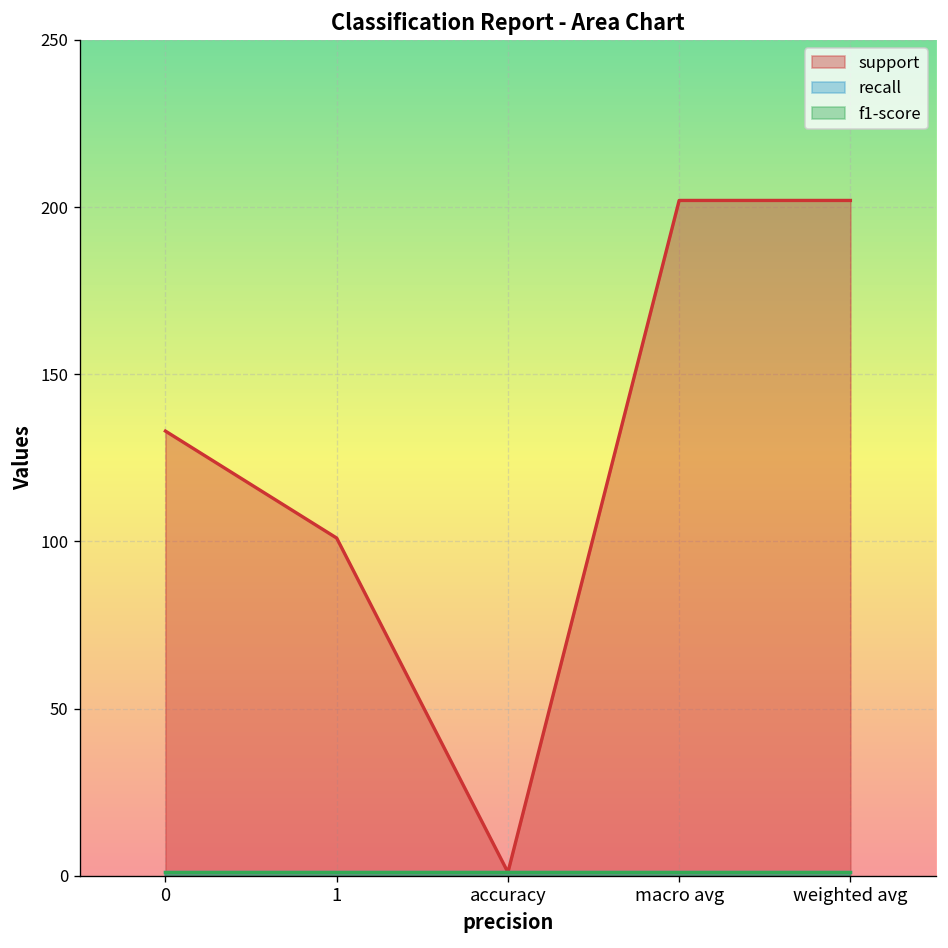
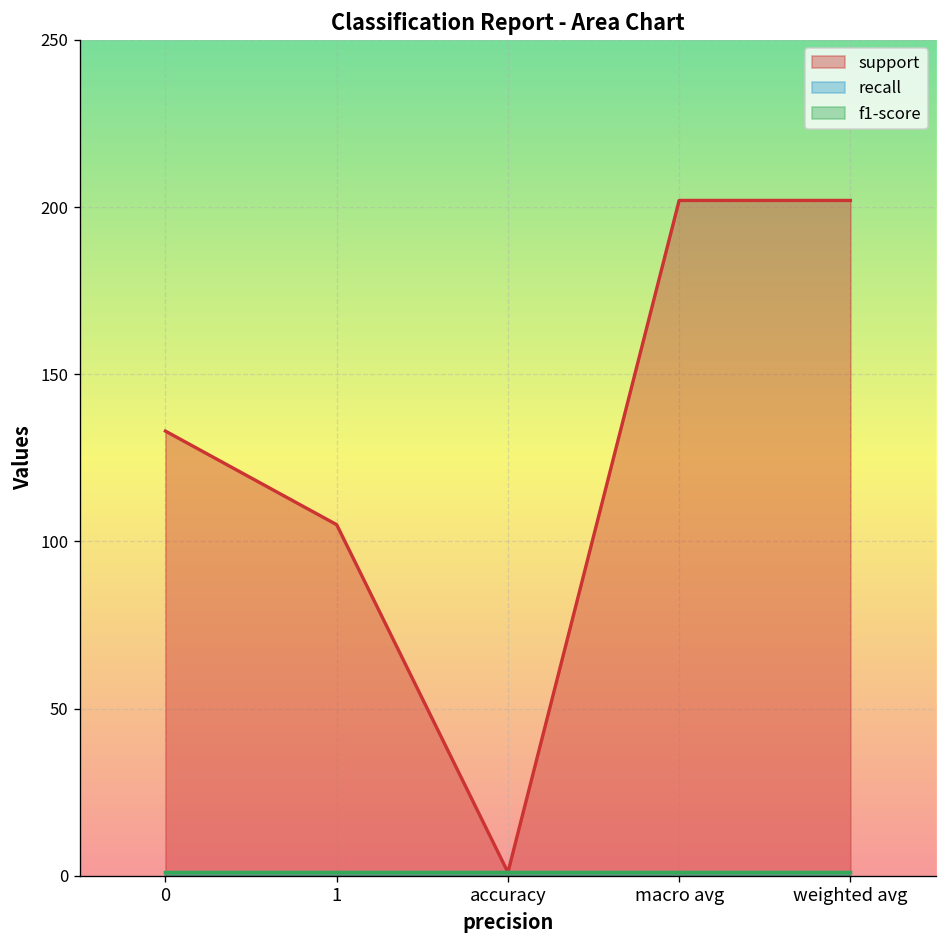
support, 1: 101 -> 105
